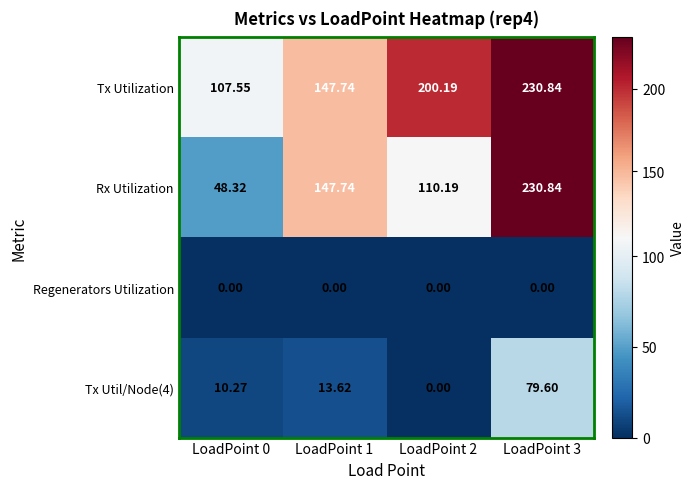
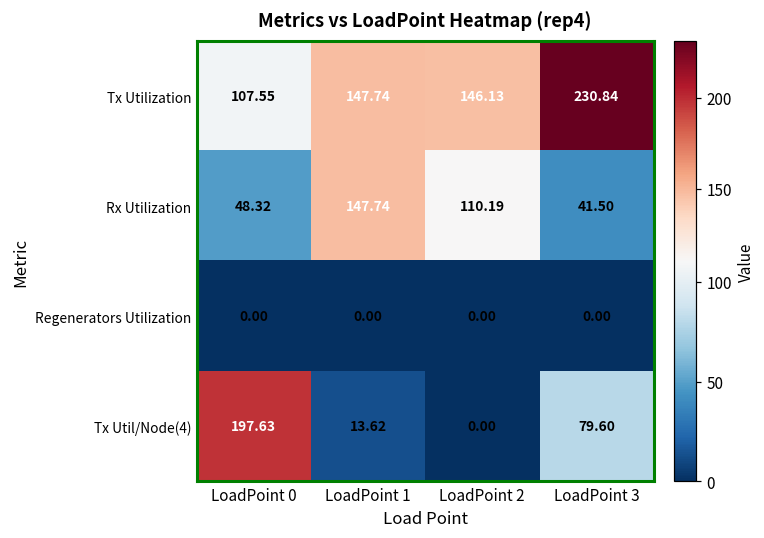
Tx Utilization, LoadPoint 2: 200.19 -> 146.13
Rx Utilization, LoadPoint 3: 230.84 -> 41.50
Tx Util/Node(4), LoadPoint 0: 10.27 -> 197.63
